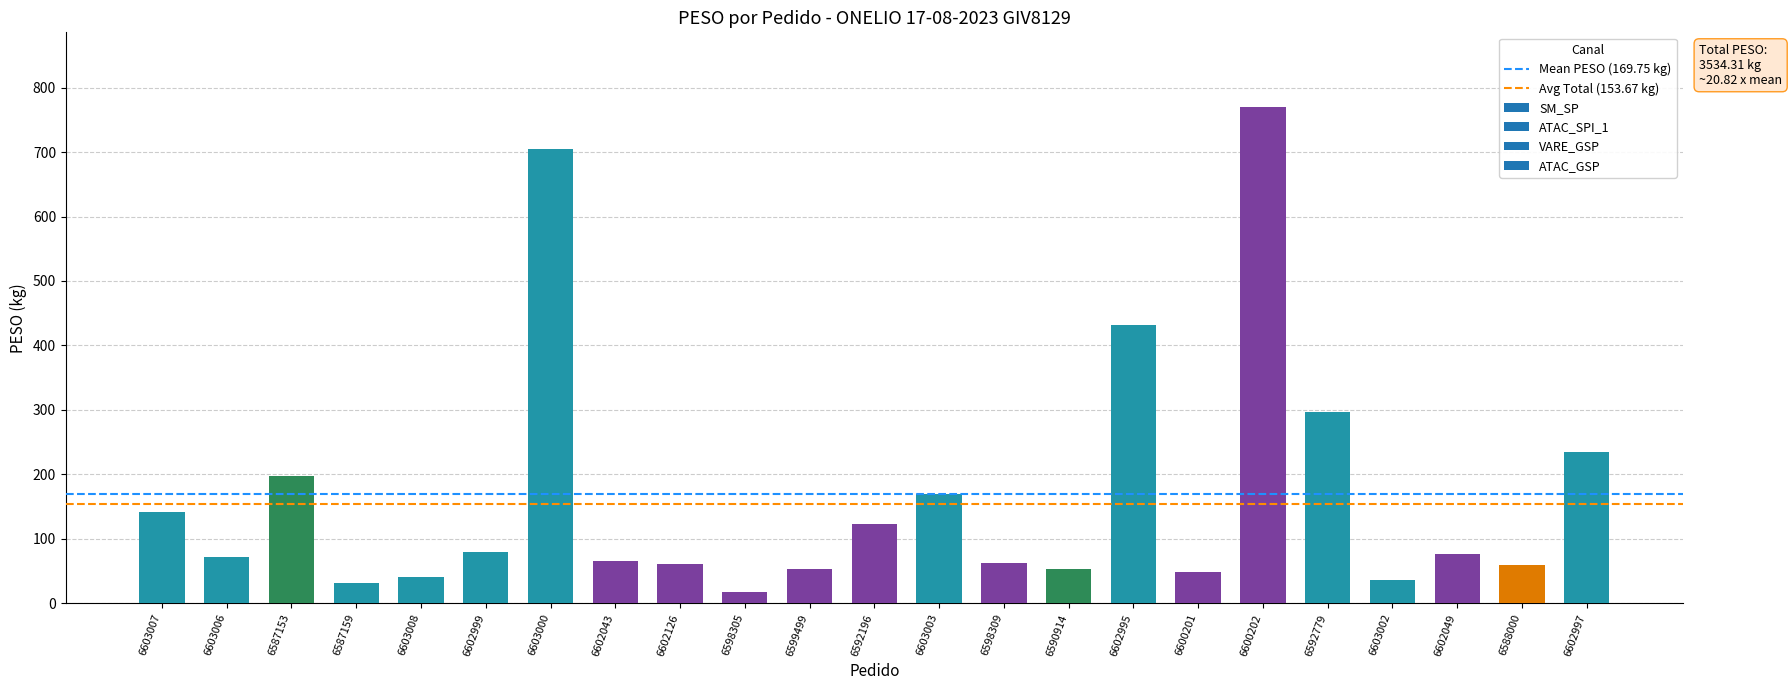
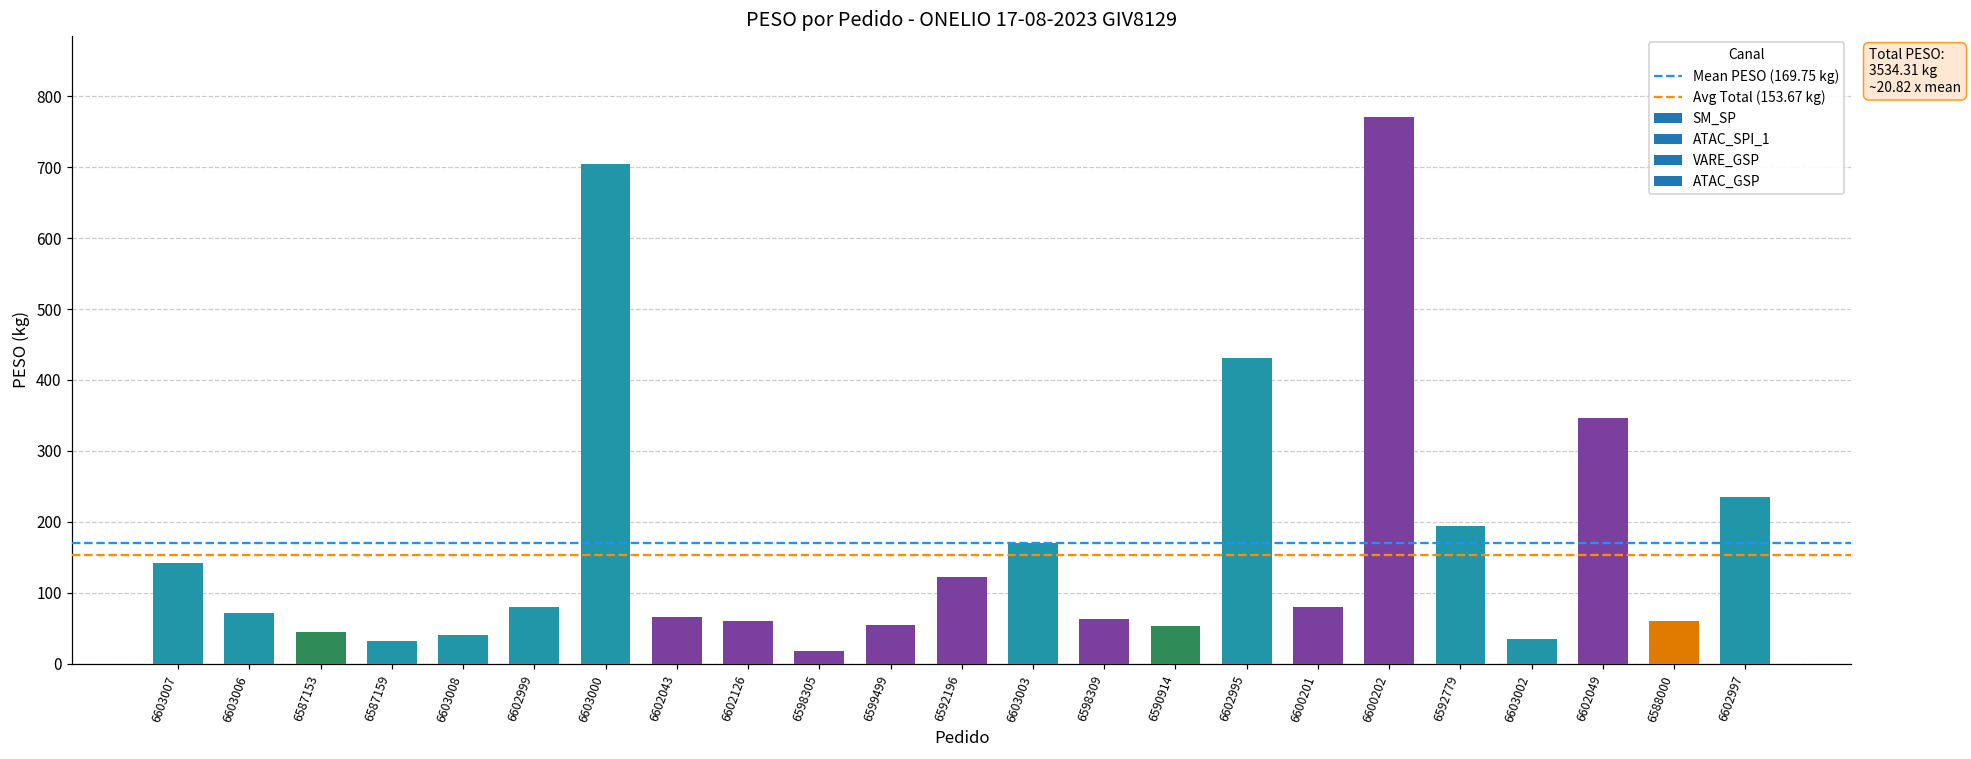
6587153: 200 -> 40
6600201: 50 -> 80
6592779: 300 -> 190
6602049: 80 -> 350
